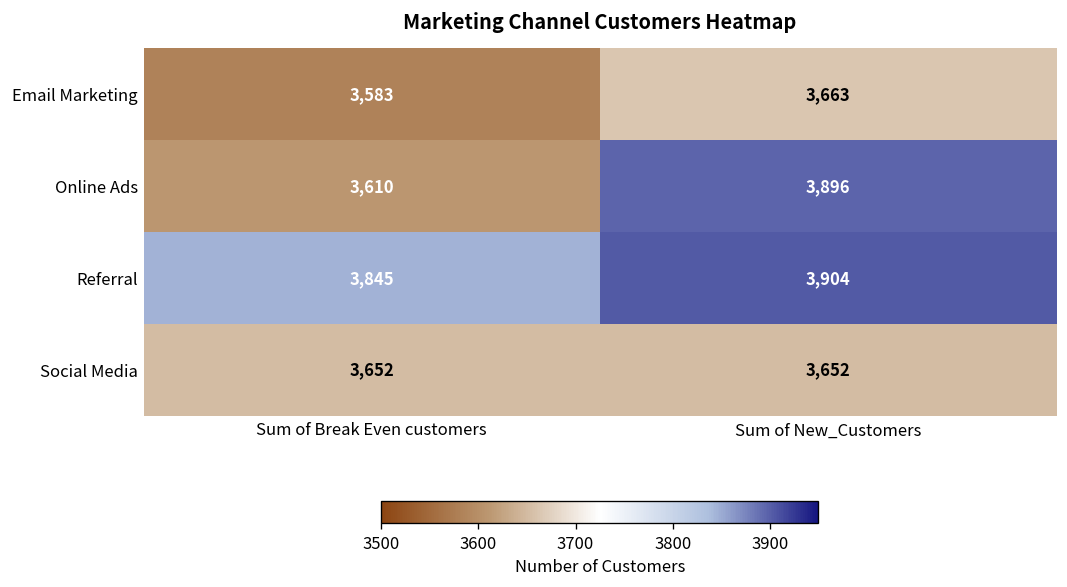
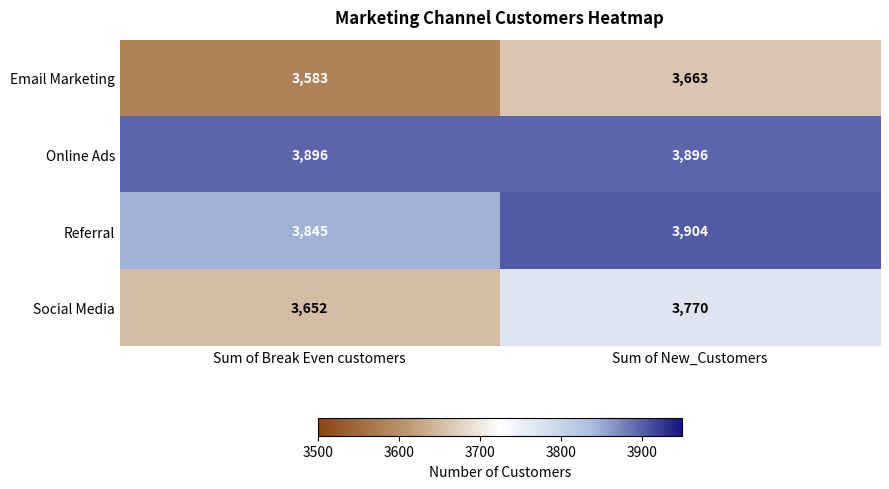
Online Ads, Sum of Break Even customers: 3,610 -> 3,896
Social Media, Sum of New_Customers: 3,652 -> 3,770
